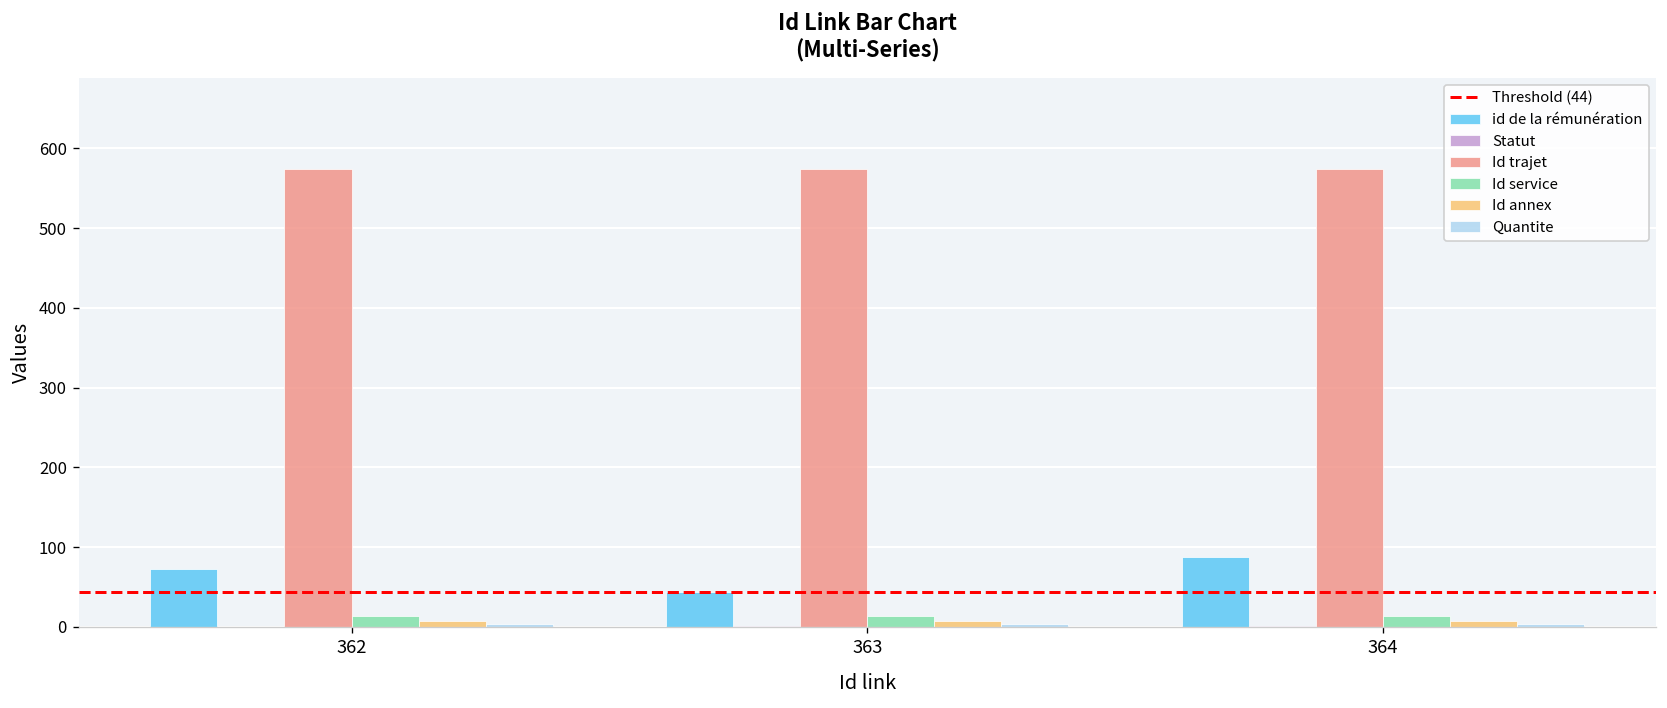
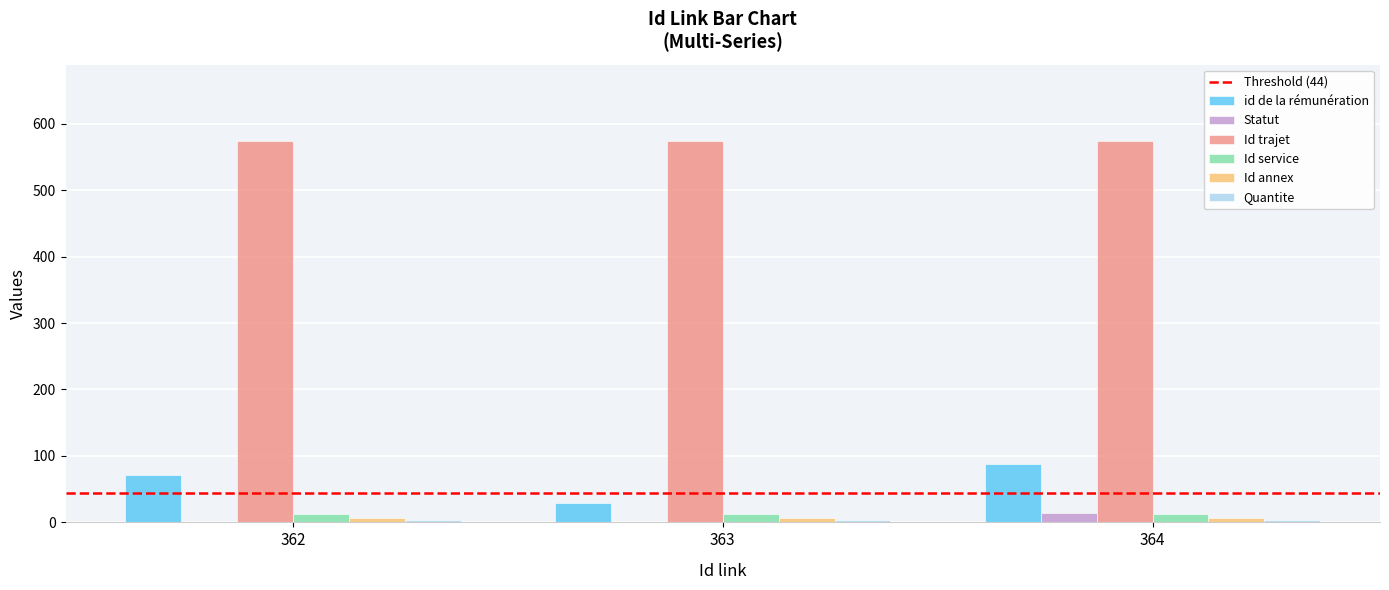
id de la rémunération, 363: 40 -> 30
Statut, 364: 0 -> 10
